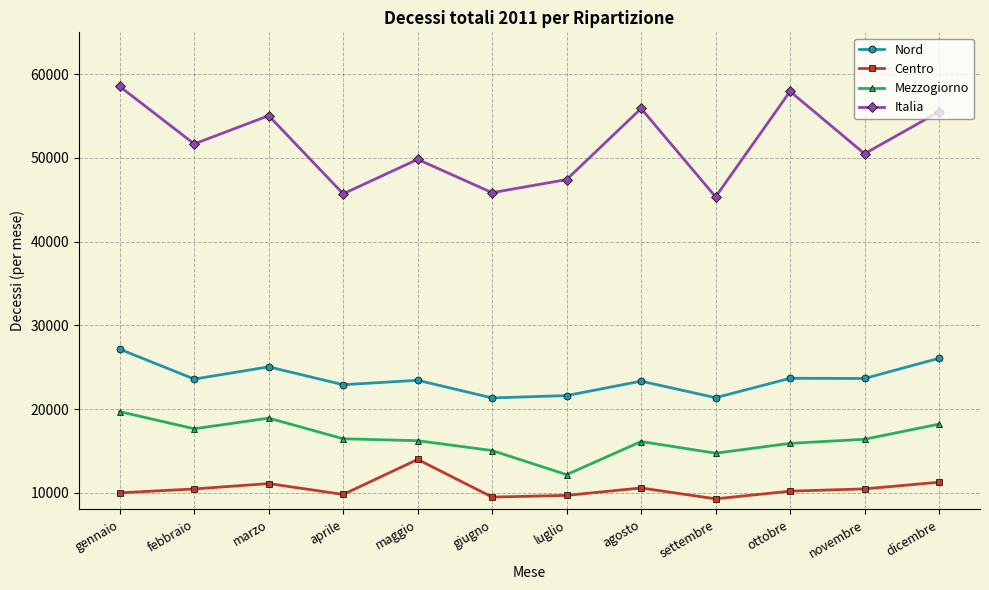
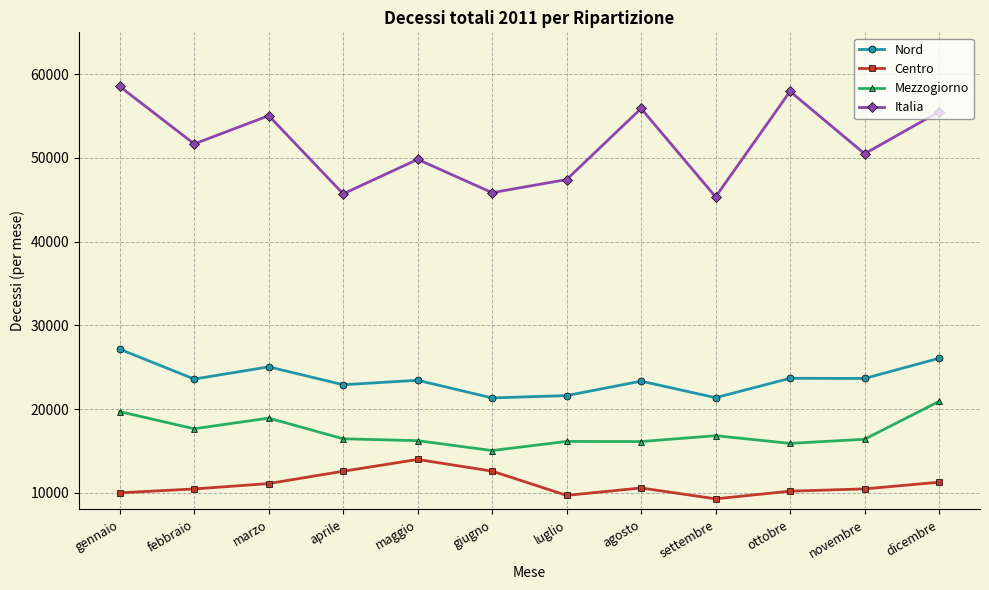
Centro, aprile: 10000 -> 13000
Centro, giugno: 9000 -> 13000
Mezzogiorno, luglio: 12000 -> 16000
Mezzogiorno, settembre: 15000 -> 17000
Mezzogiorno, dicembre: 18000 -> 21000
